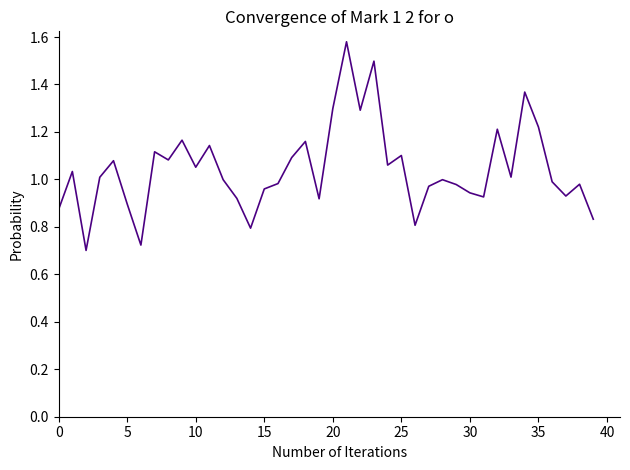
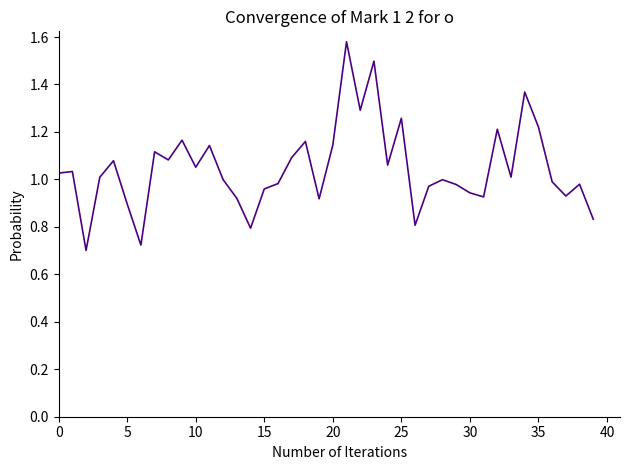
0: 0.87 -> 1.03
20: 1.30 -> 1.14
25: 1.10 -> 1.26
